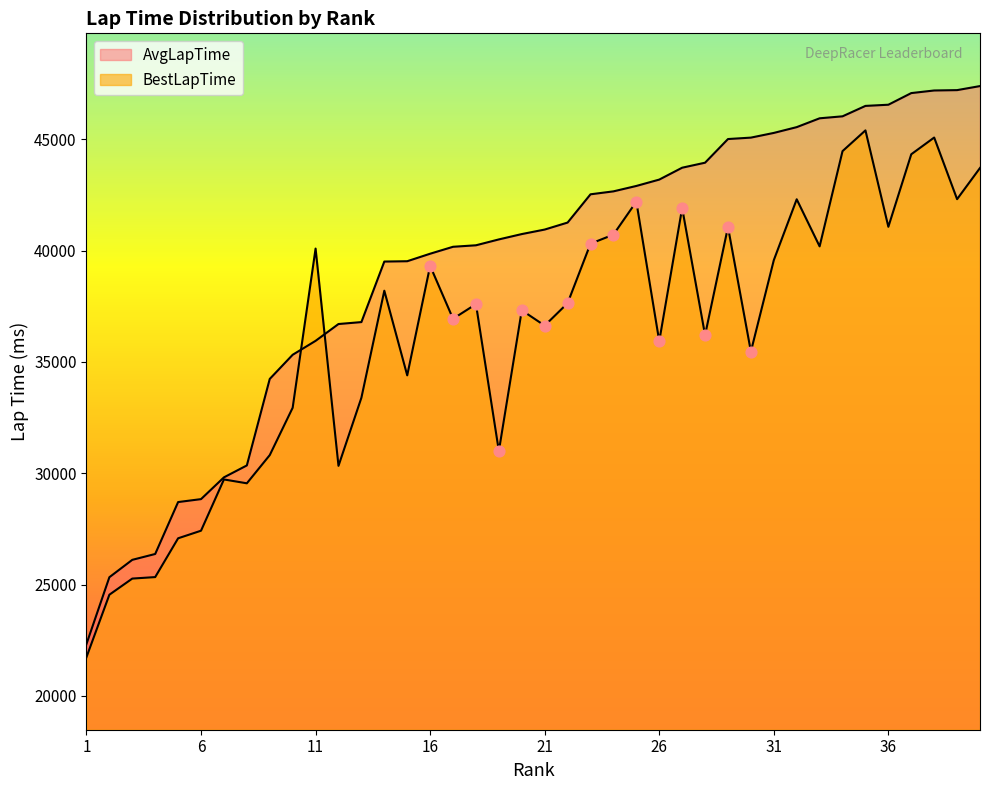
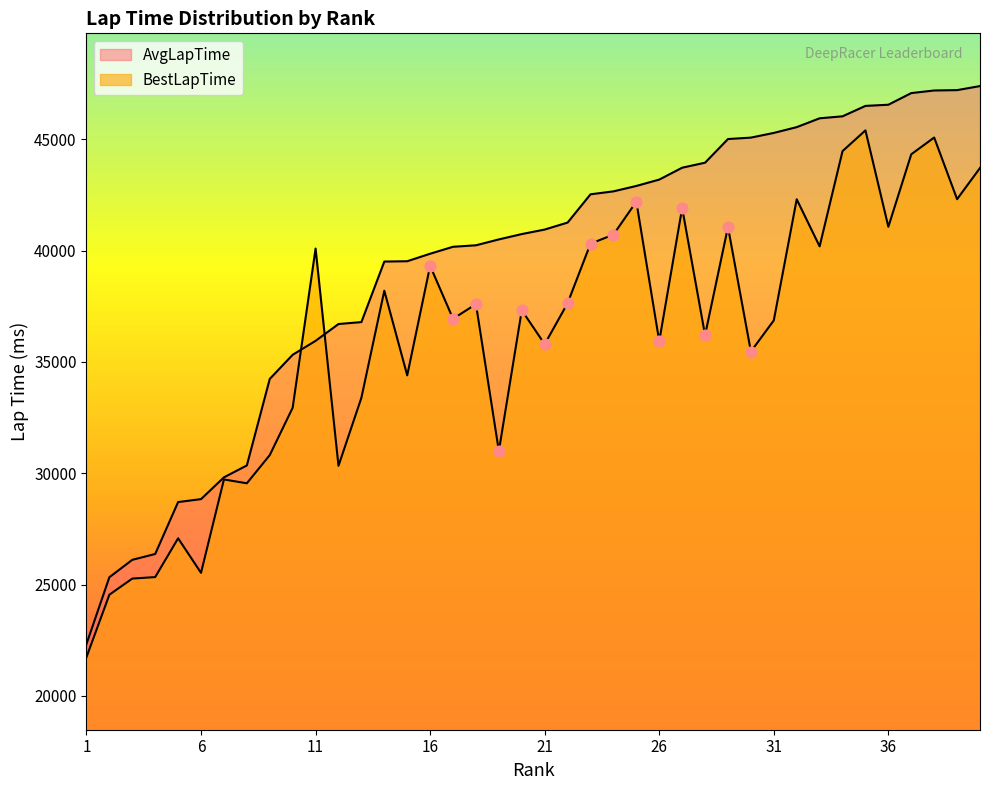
BestLapTime, 6: 27400 -> 25500
BestLapTime, 21: 36600 -> 35800
BestLapTime, 31: 39600 -> 36900
